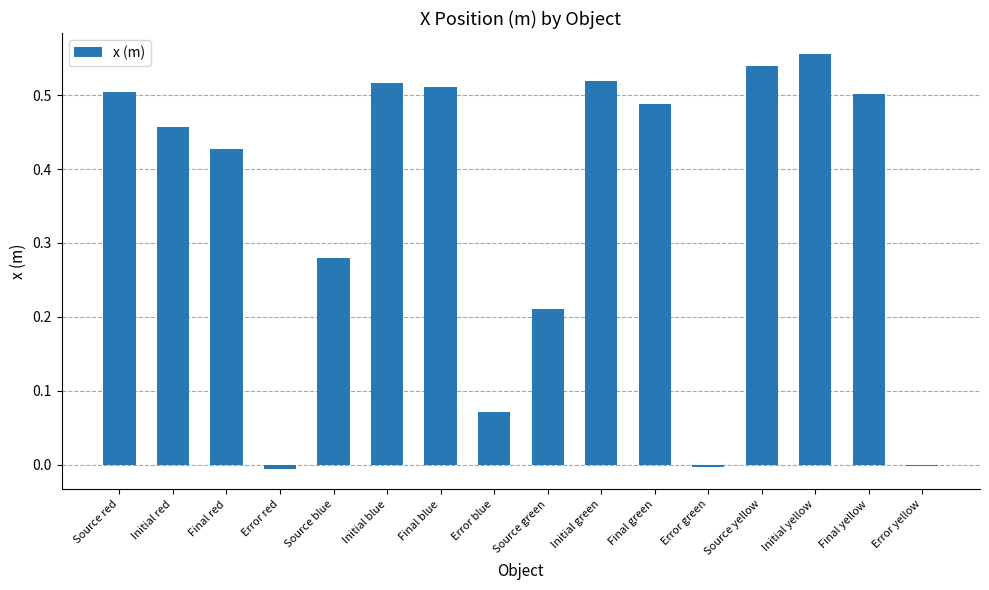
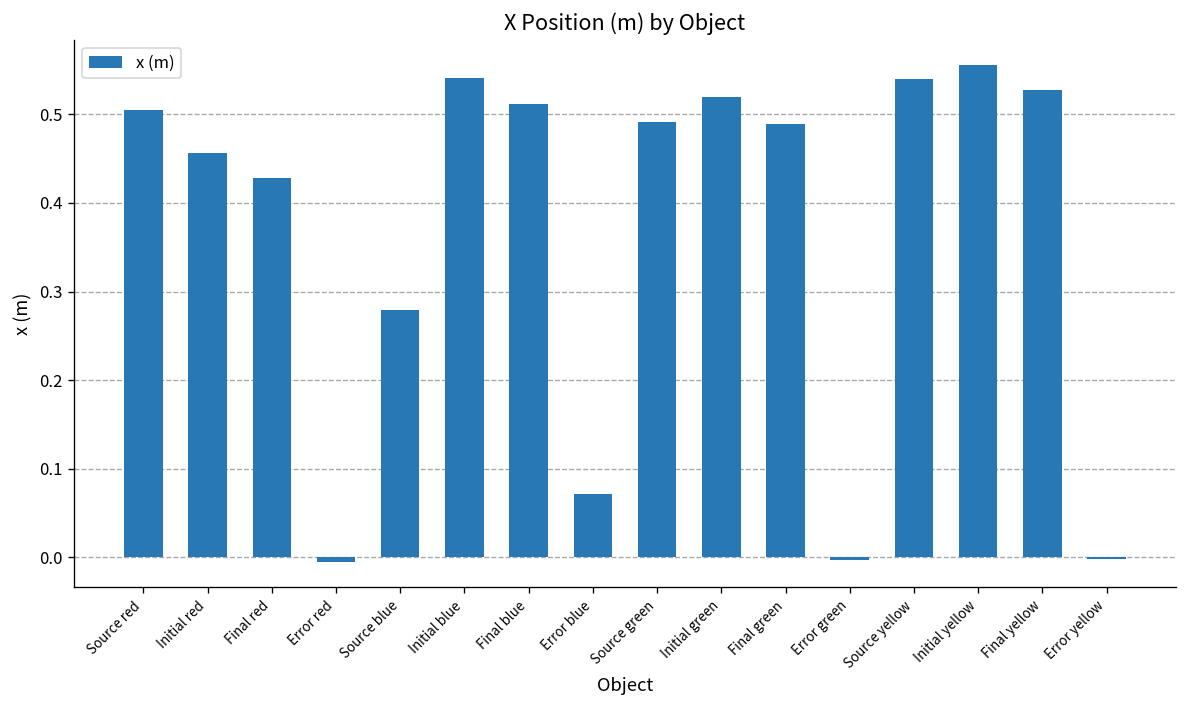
Initial blue: 0.52 -> 0.54
Source green: 0.21 -> 0.49
Final yellow: 0.50 -> 0.53
